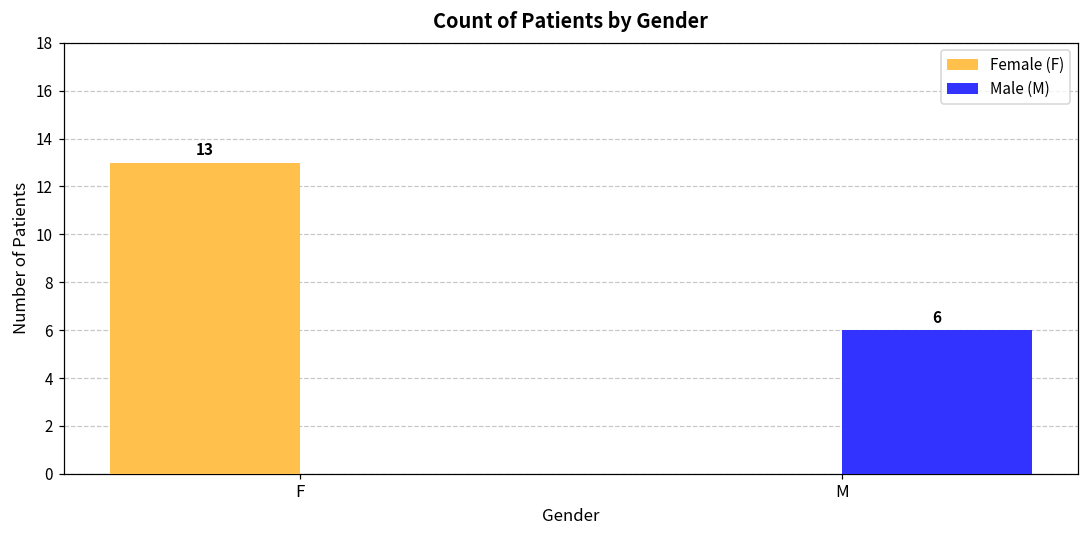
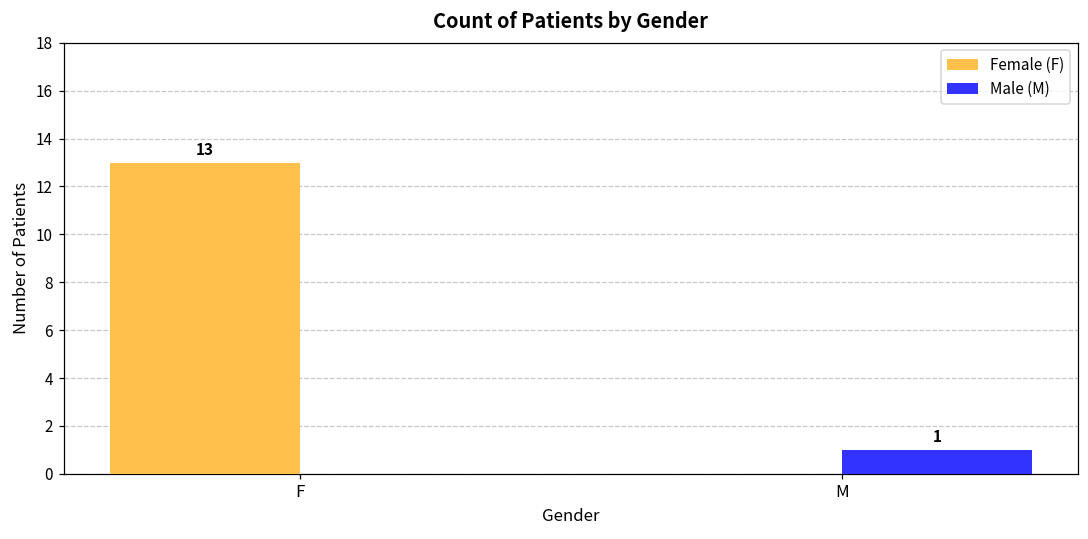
Male (M), M: 6 -> 1
